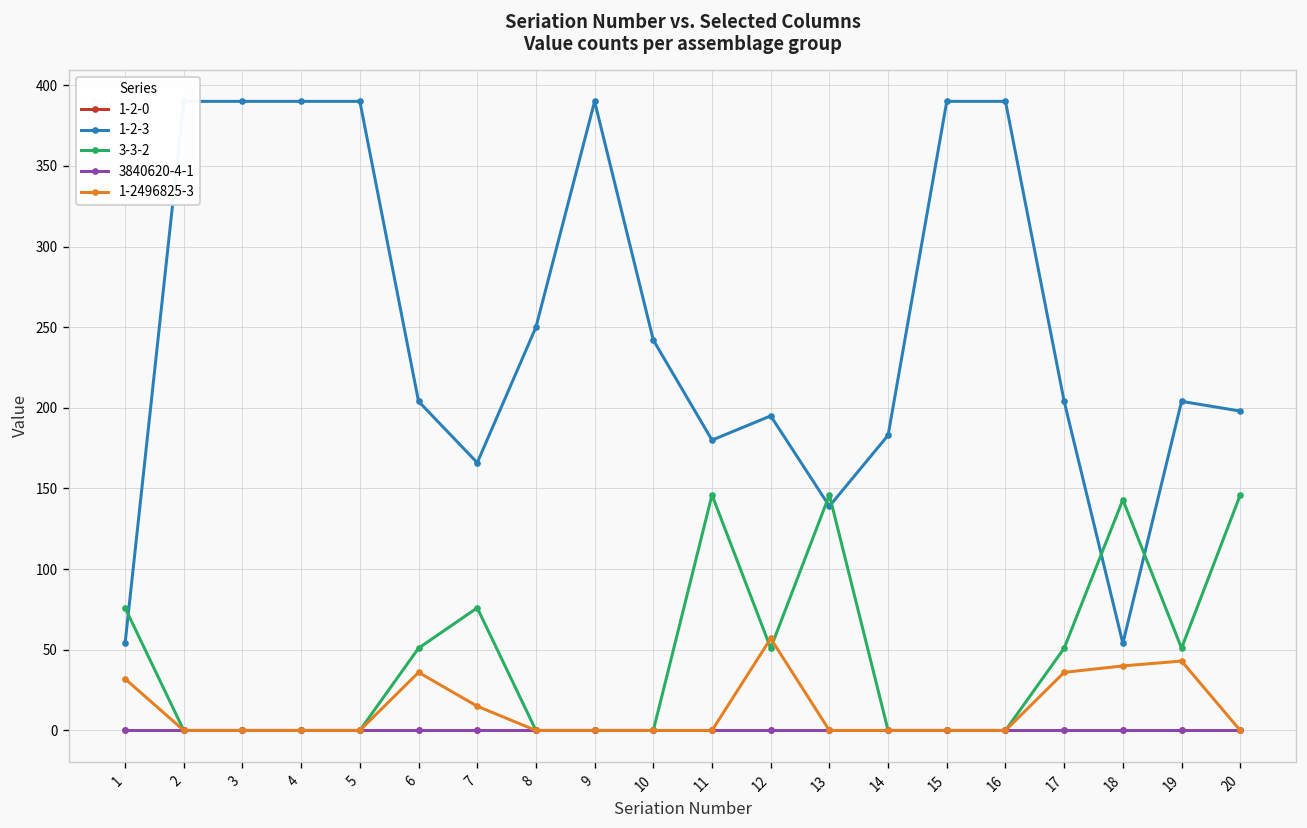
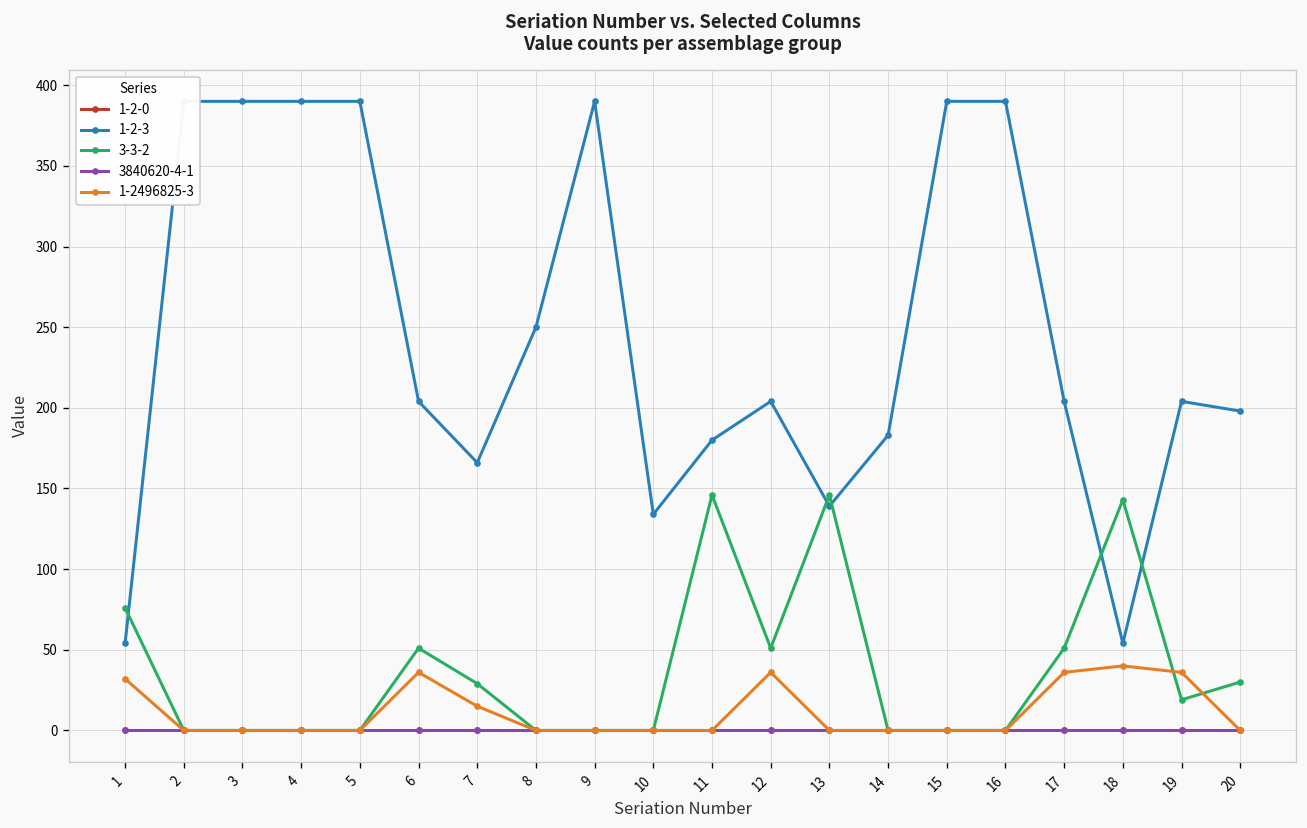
3-3-2, 7: 76 -> 29
1-2-3, 10: 242 -> 134
1-2-3, 12: 195 -> 204
1-2496825-3, 12: 57 -> 36
3-3-2, 19: 51 -> 19
1-2496825-3, 19: 43 -> 36
3-3-2, 20: 146 -> 30
